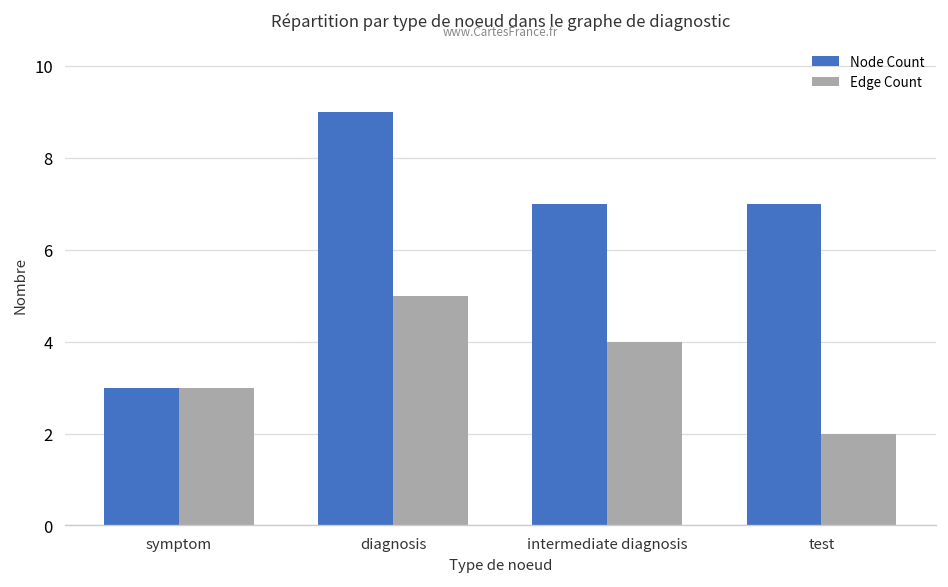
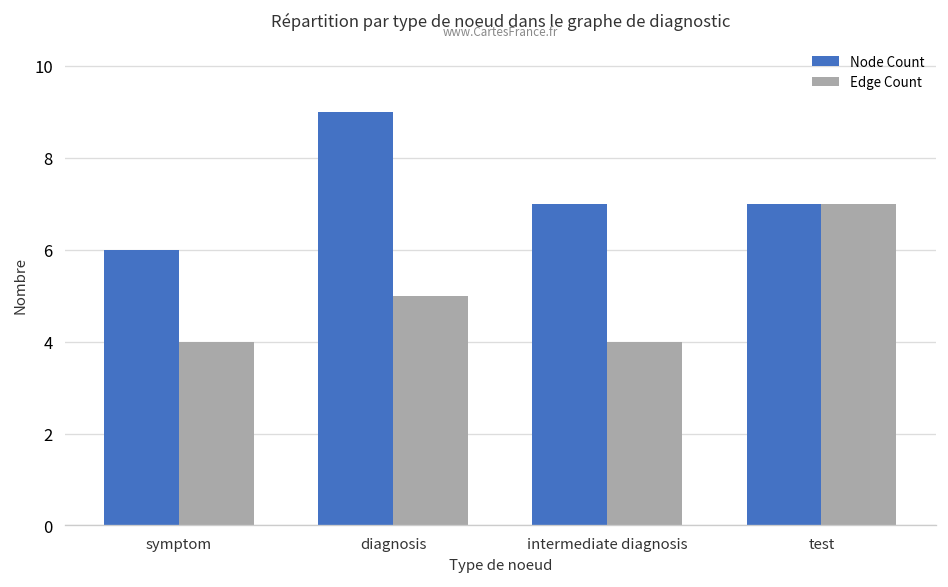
Node Count, symptom: 3 -> 6
Edge Count, symptom: 3 -> 4
Edge Count, test: 2 -> 7
